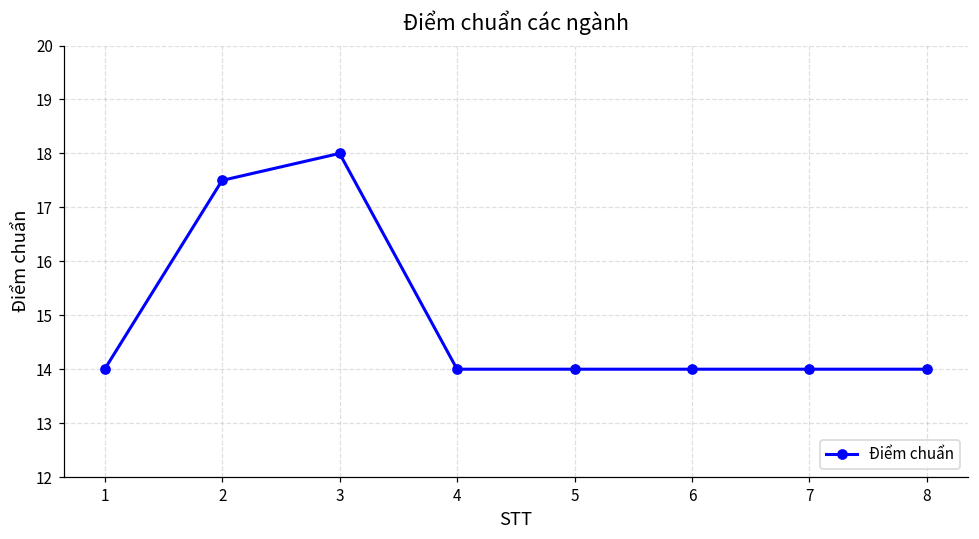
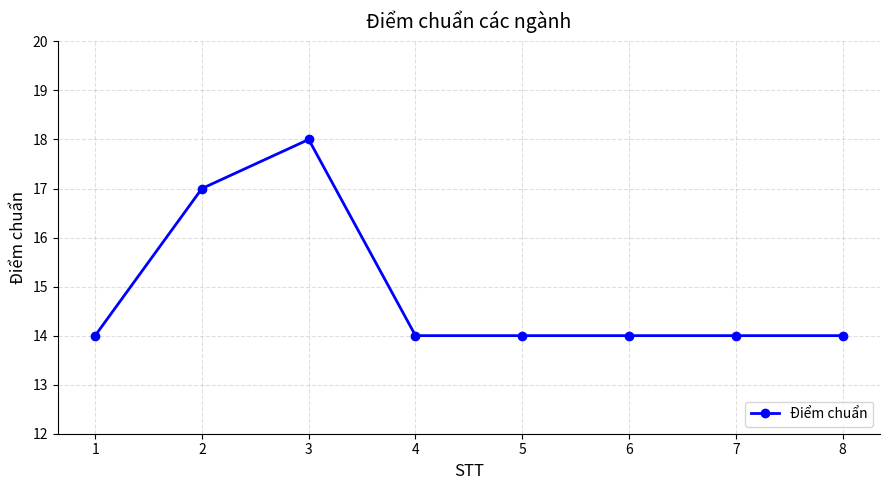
2: 17.5 -> 17.0
